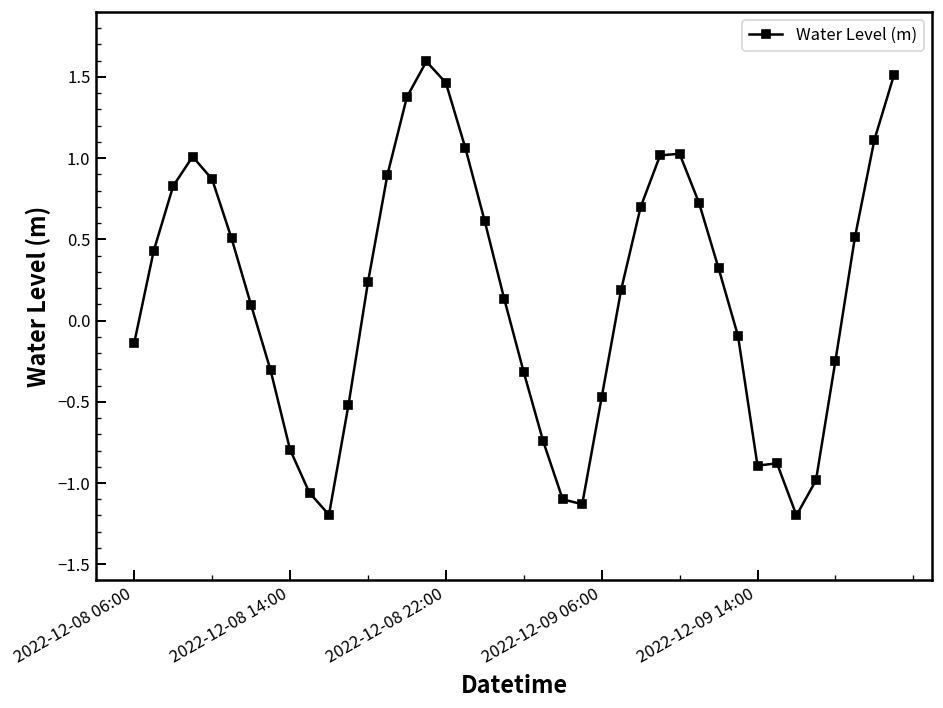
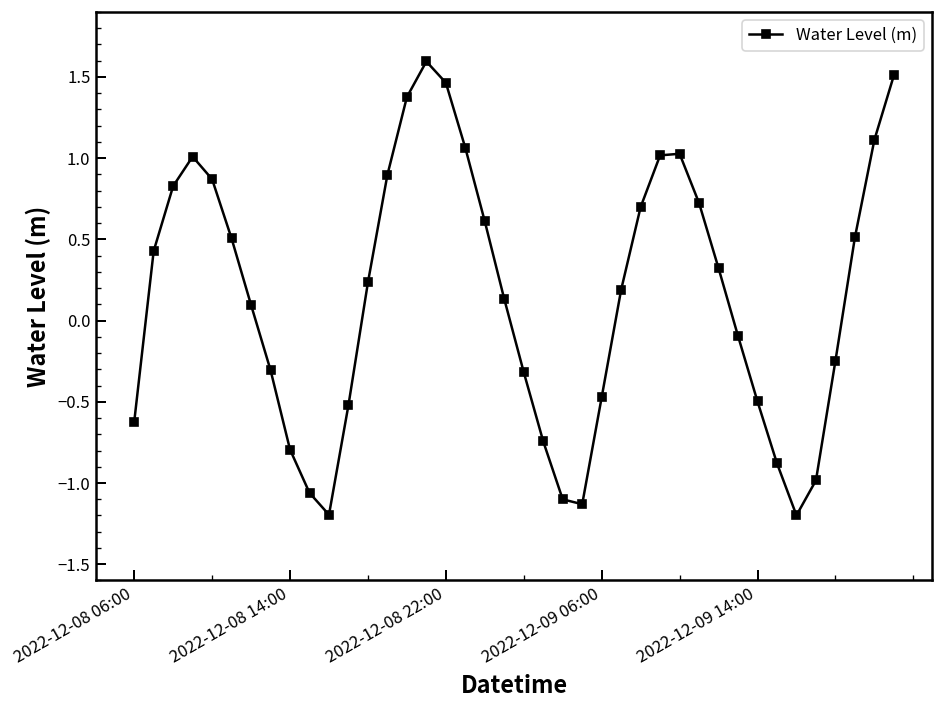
2022-12-08 06:00: -0.14 -> -0.62
2022-12-09 14:00: -0.89 -> -0.50
